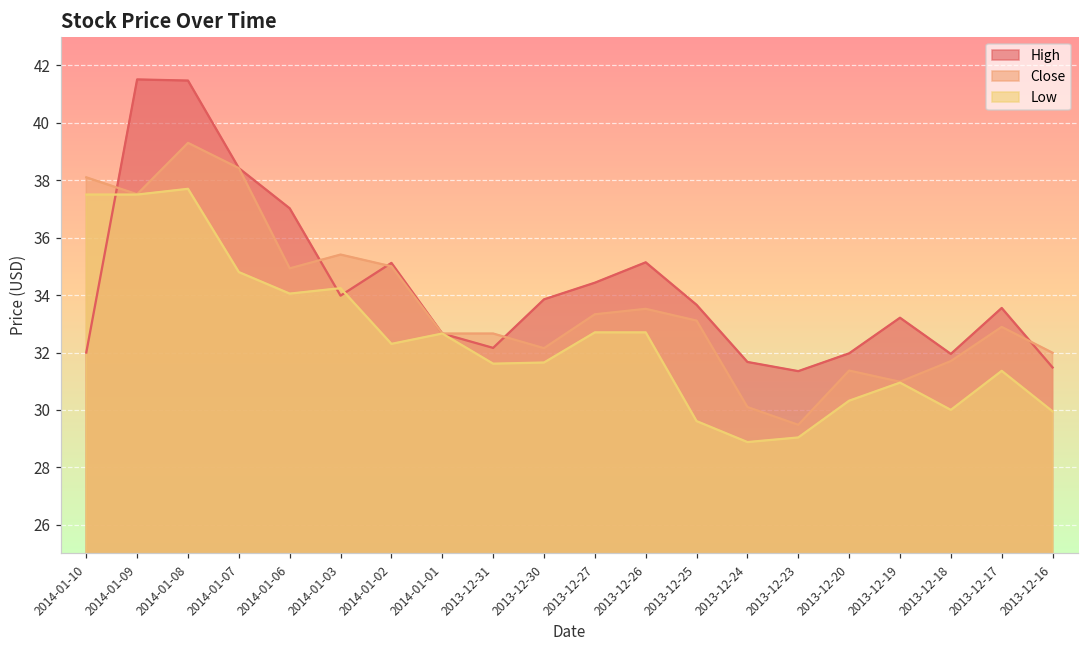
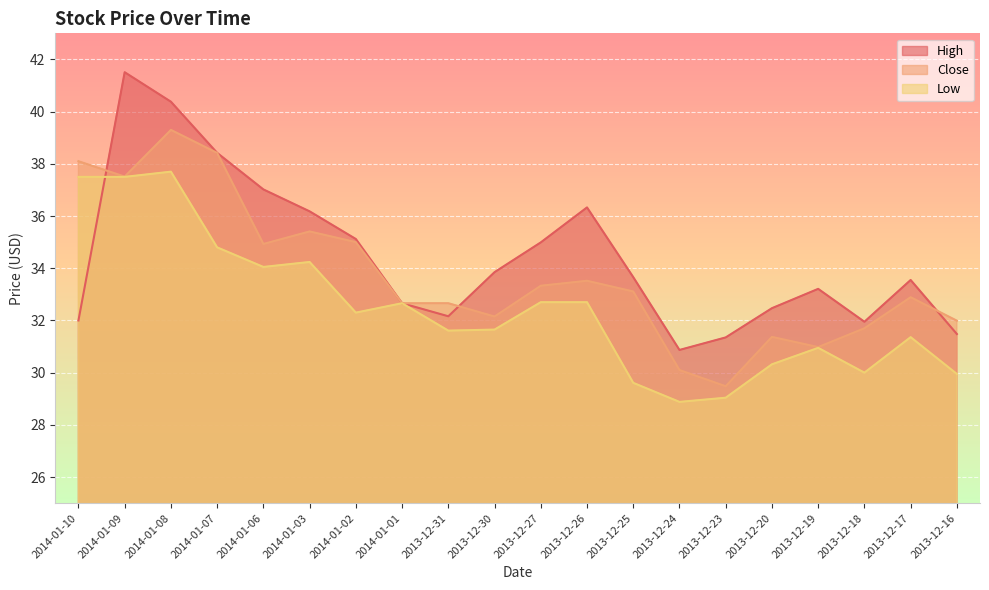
High, 2014-01-08: 41.5 -> 40.4
High, 2014-01-03: 34.0 -> 36.2
High, 2013-12-27: 34.4 -> 35.0
High, 2013-12-26: 35.1 -> 36.3
High, 2013-12-24: 31.7 -> 30.9
High, 2013-12-20: 32.0 -> 32.5
